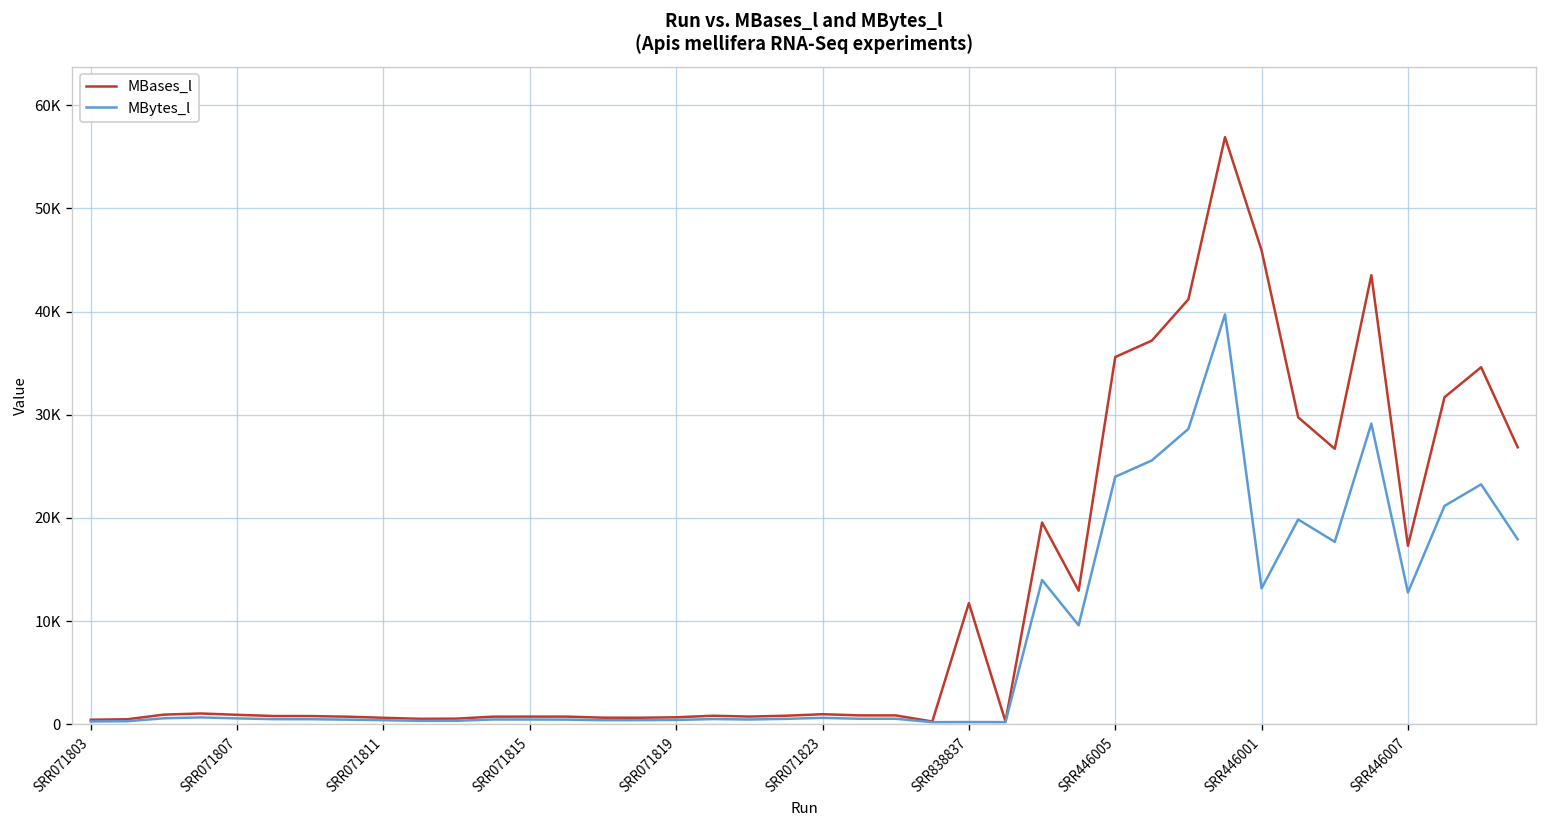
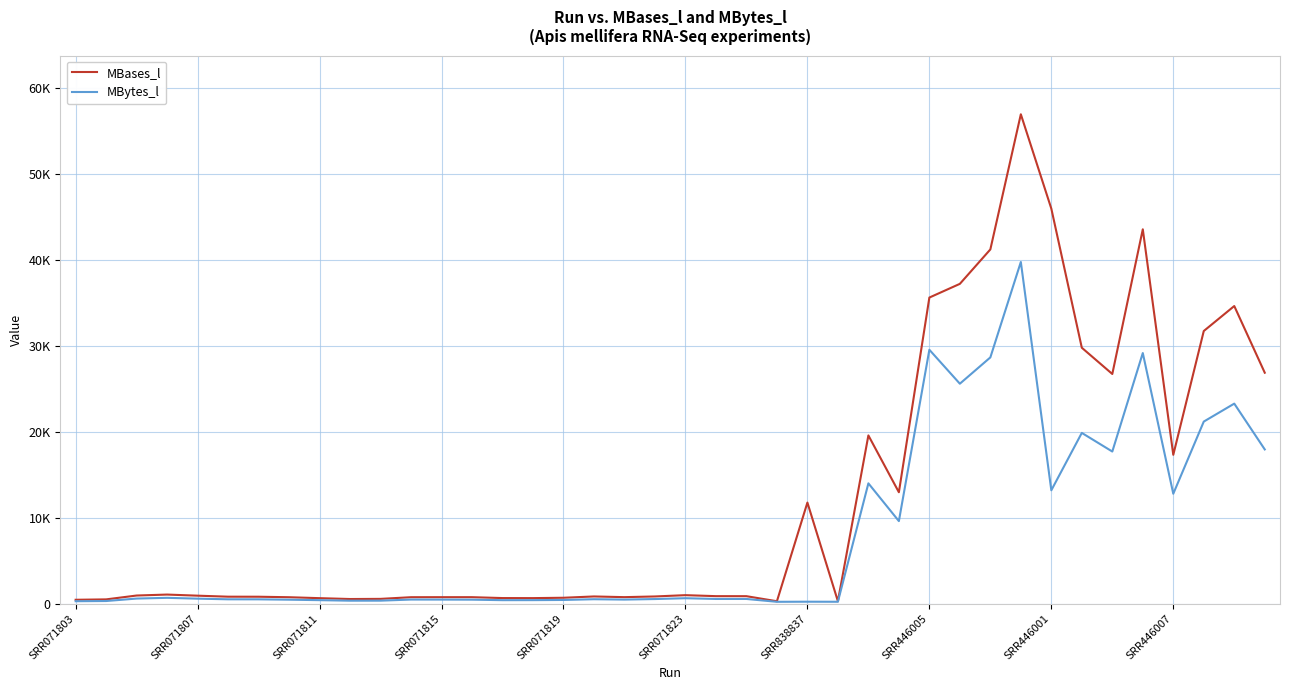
MBytes_l, SRR446005: 24000 -> 30000
